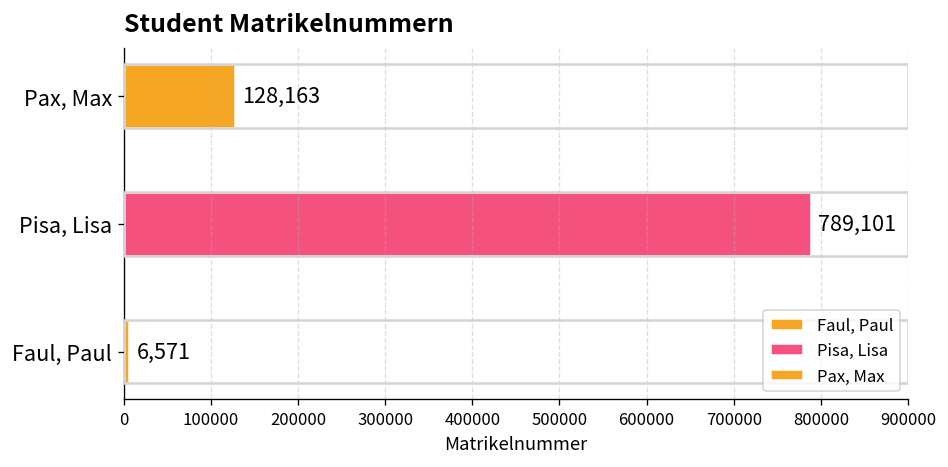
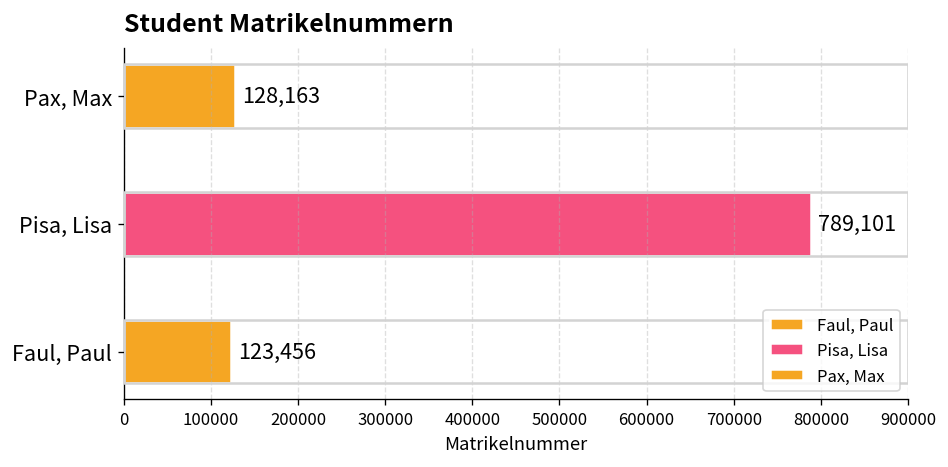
Faul, Paul: 6,571 -> 123,456
